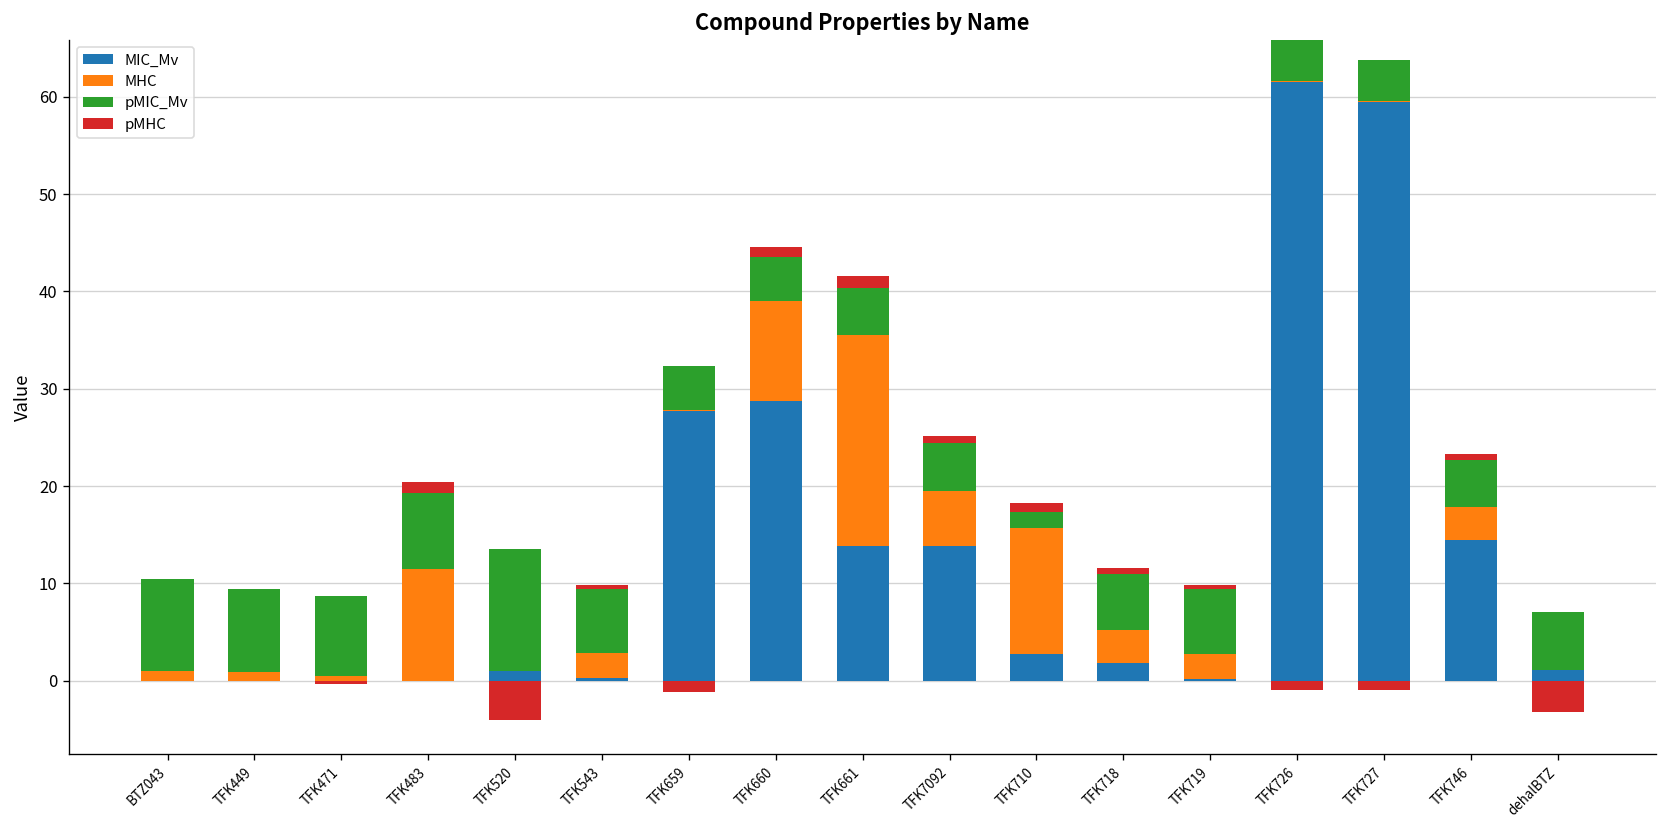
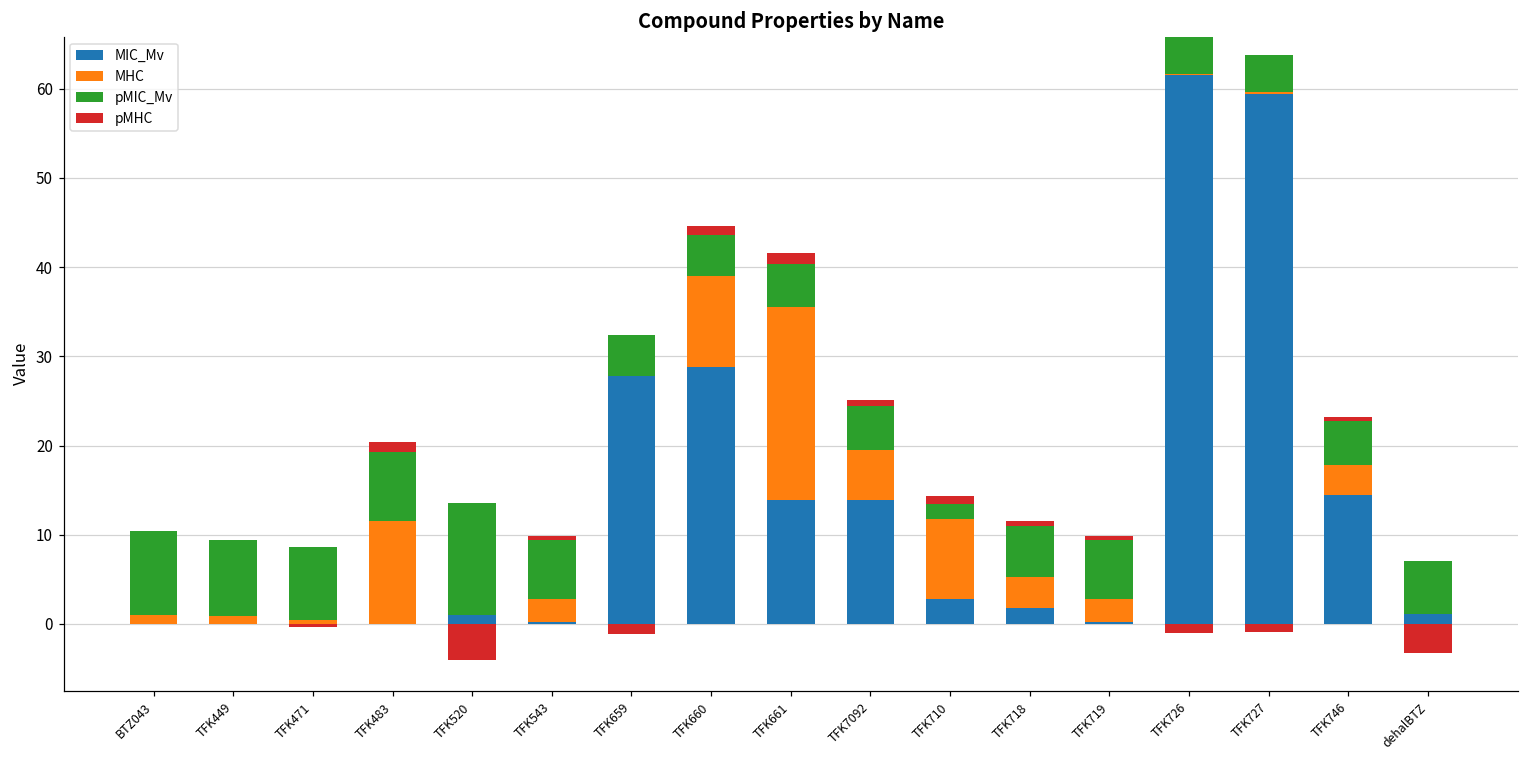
MHC, TFK710: 13 -> 9
